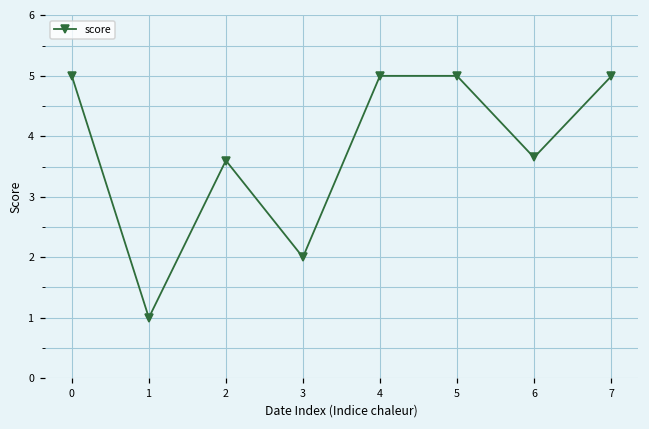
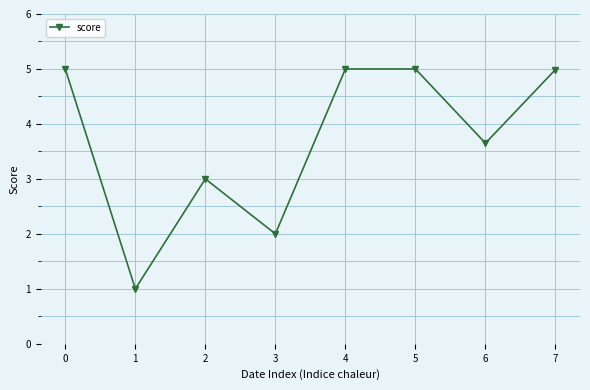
2: 3.6 -> 3.0
